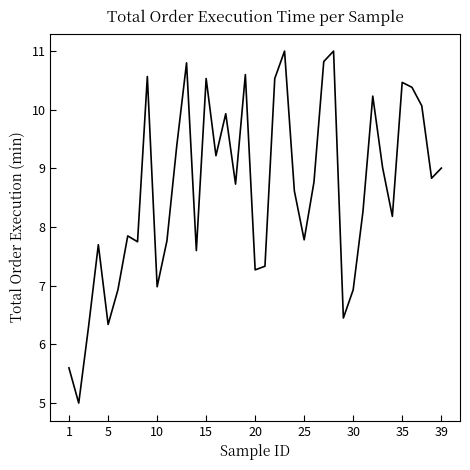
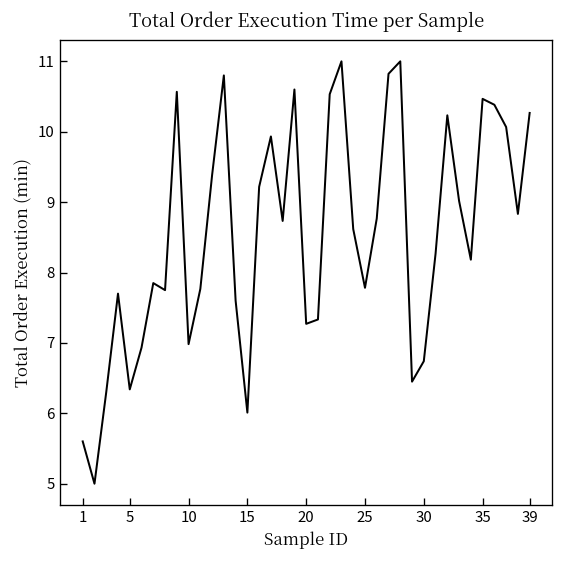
15: 10.5 -> 6.0
30: 6.9 -> 6.7
39: 9.0 -> 10.3
